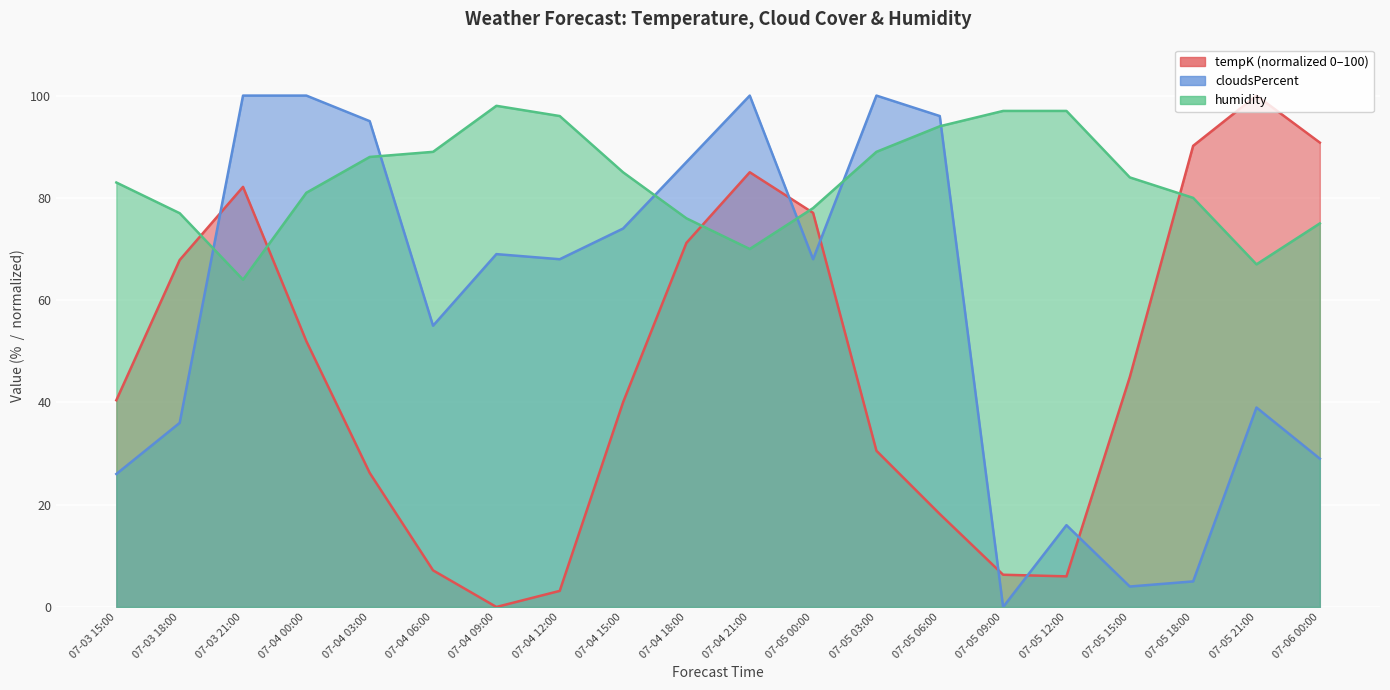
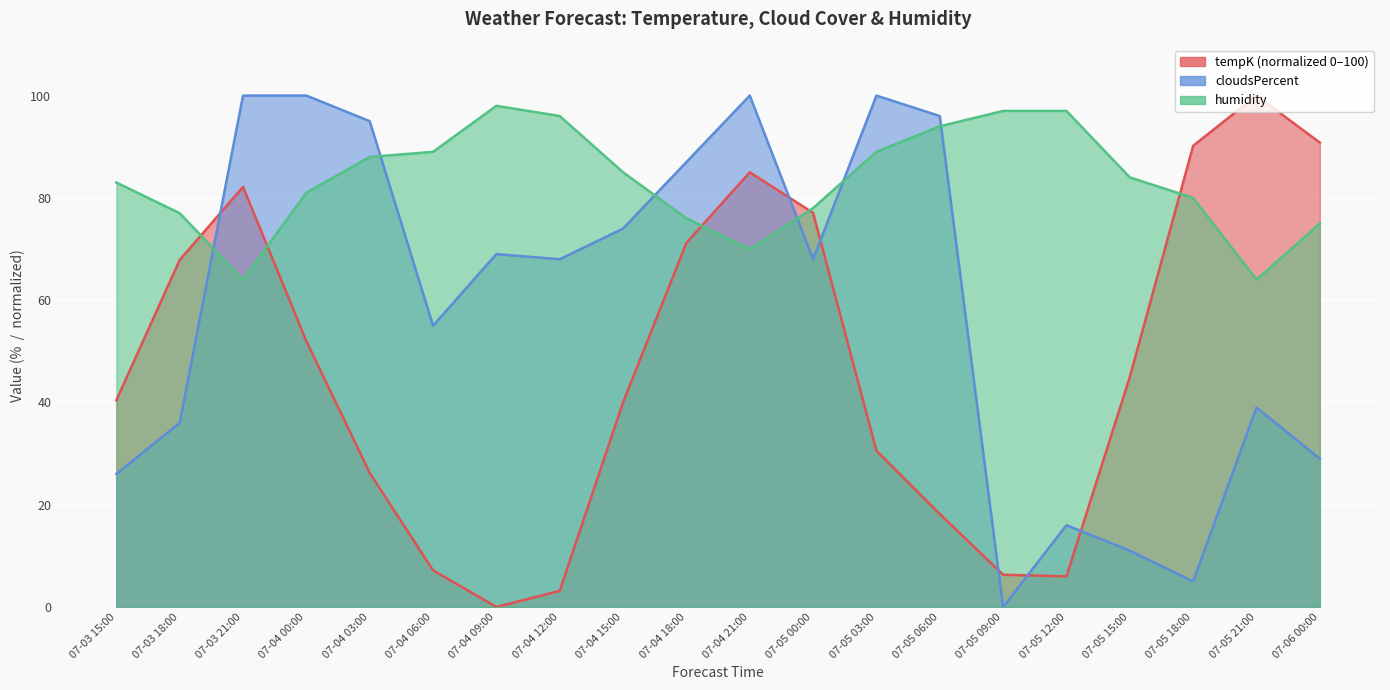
cloudsPercent, 07-05 15:00: 4 -> 11
humidity, 07-05 21:00: 67 -> 64
